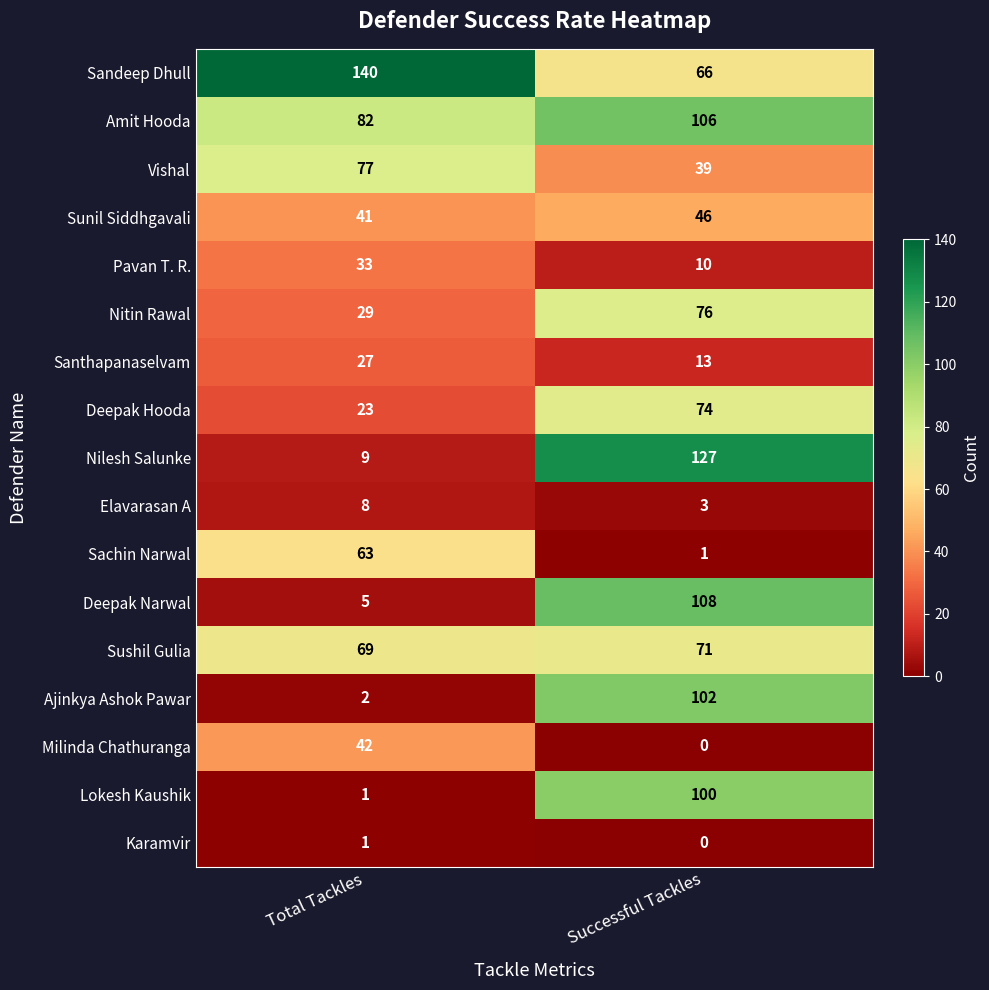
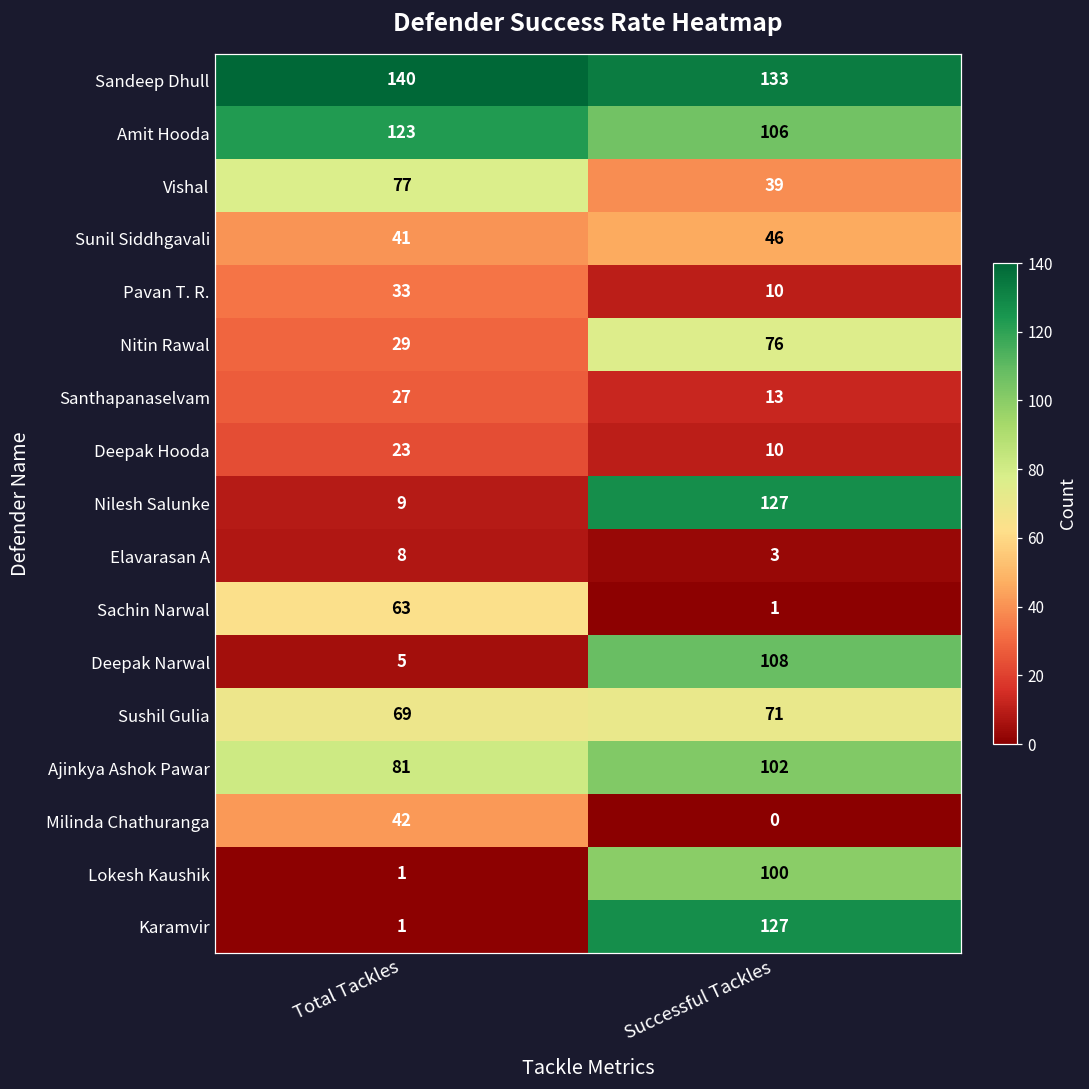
Sandeep Dhull, Successful Tackles: 66 -> 133
Amit Hooda, Total Tackles: 82 -> 123
Deepak Hooda, Successful Tackles: 74 -> 10
Ajinkya Ashok Pawar, Total Tackles: 2 -> 81
Karamvir, Successful Tackles: 0 -> 127
